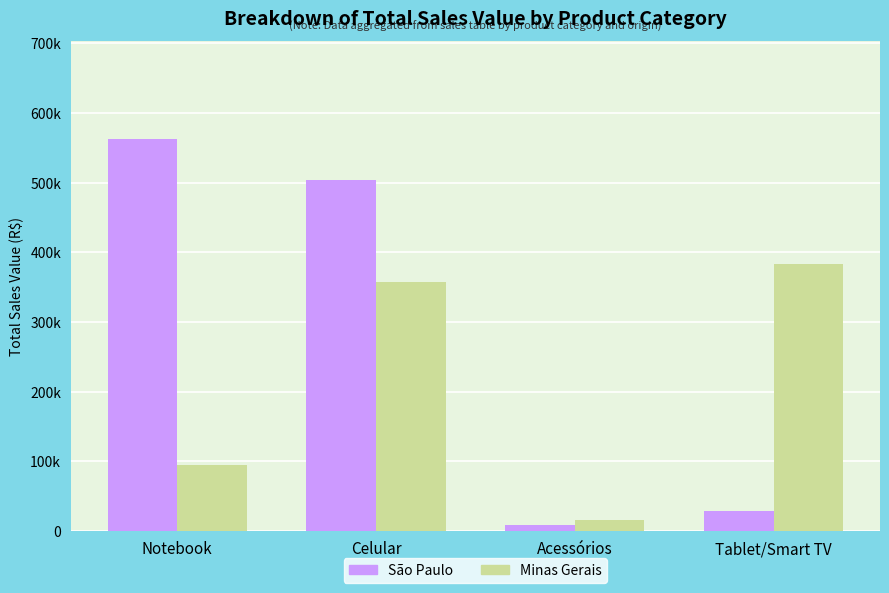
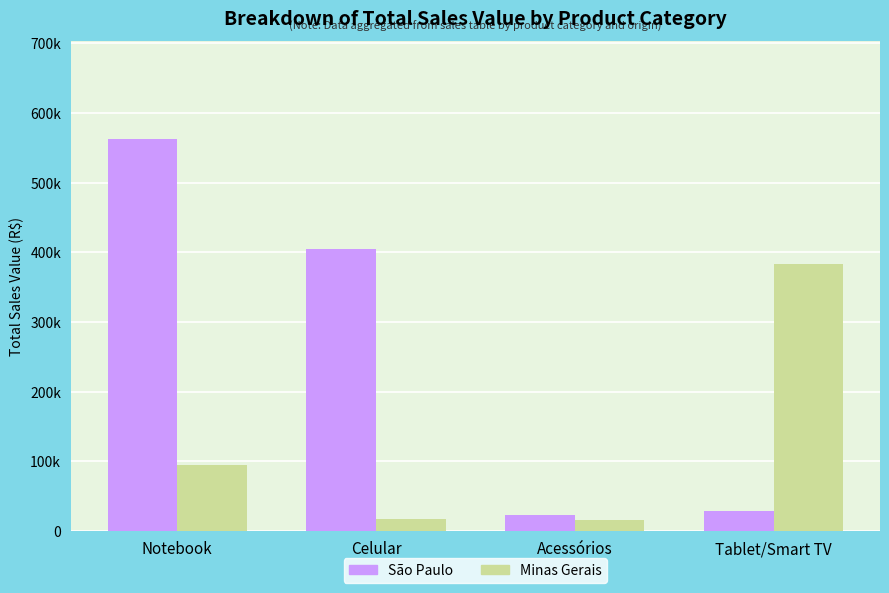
São Paulo, Celular: 500000 -> 410000
Minas Gerais, Celular: 360000 -> 20000
São Paulo, Acessórios: 10000 -> 20000
